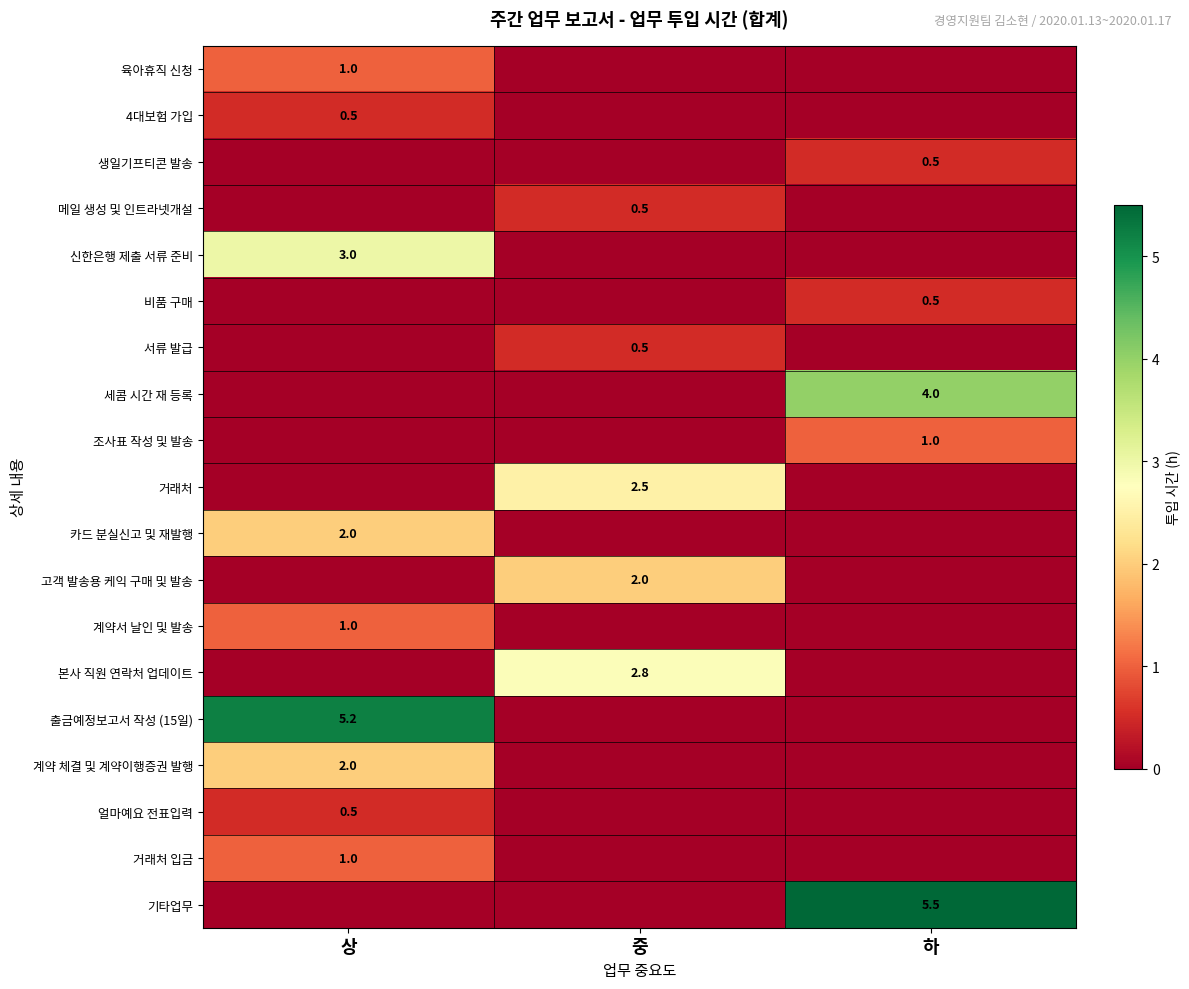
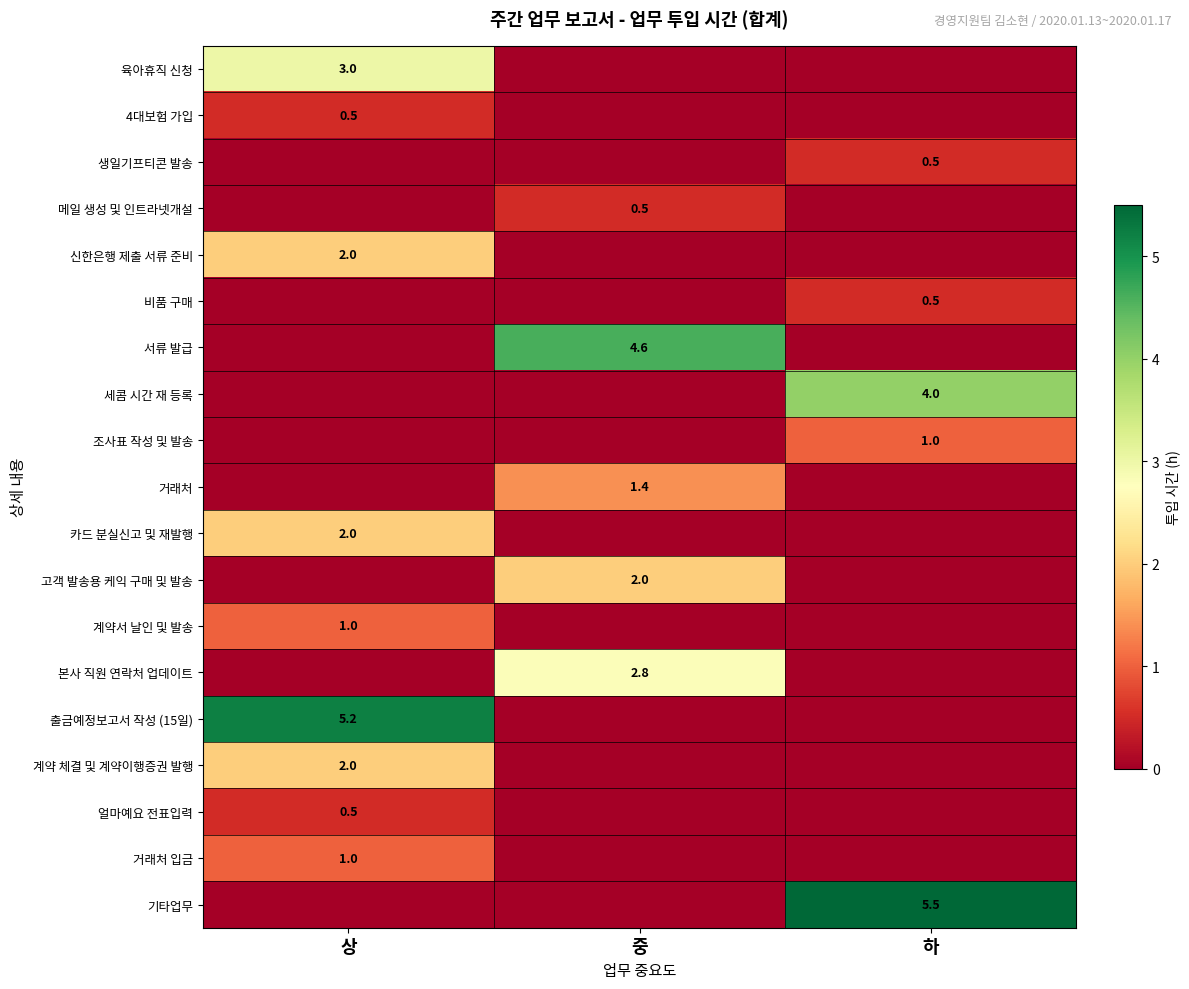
육아휴직 신청, 상: 1.0 -> 3.0
신한은행 제출 서류 준비, 상: 3.0 -> 2.0
서류 발급, 중: 0.5 -> 4.6
거래처, 중: 2.5 -> 1.4
